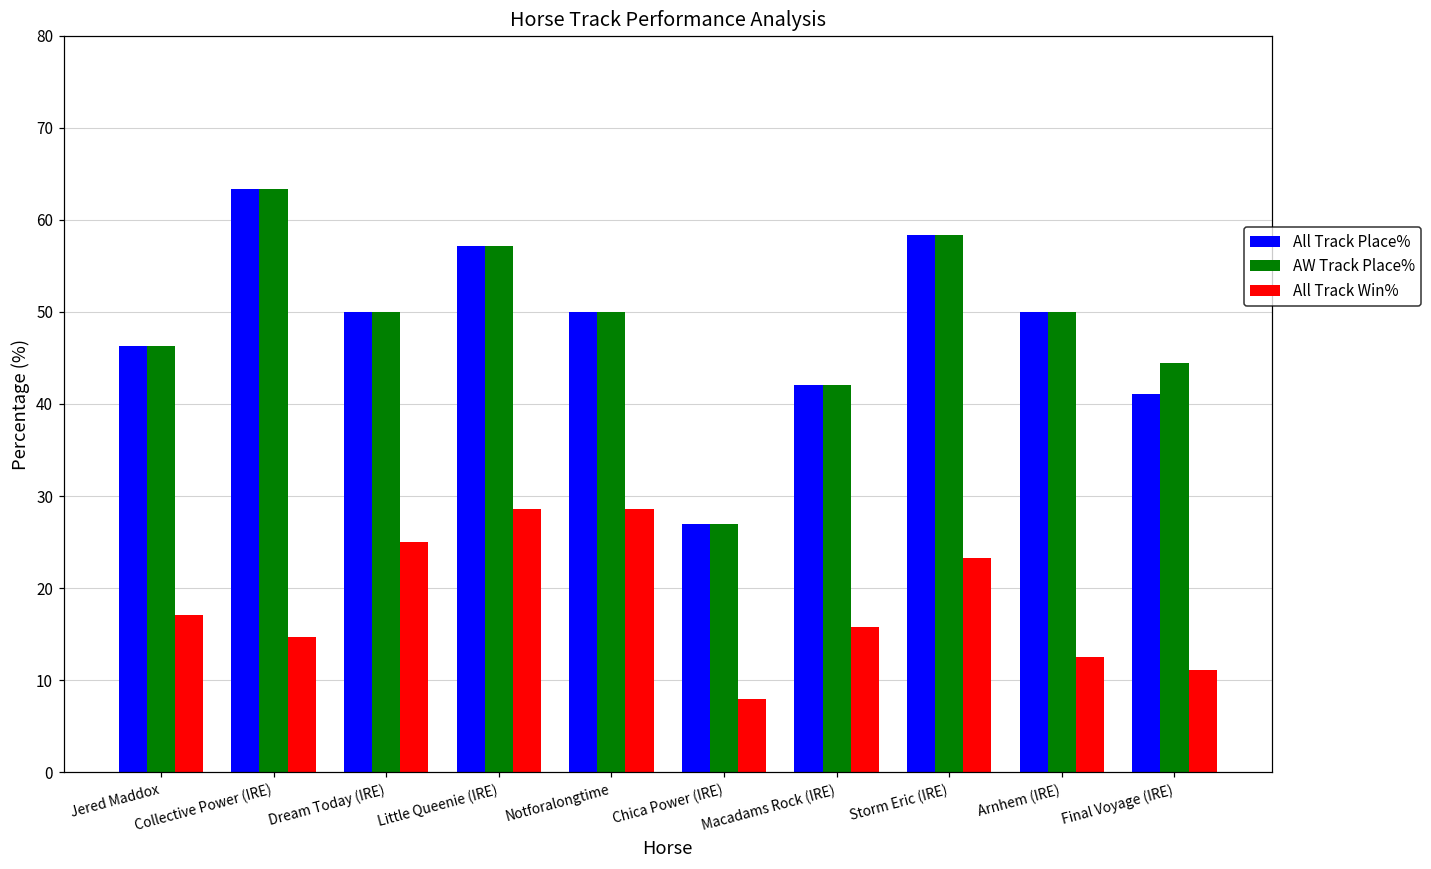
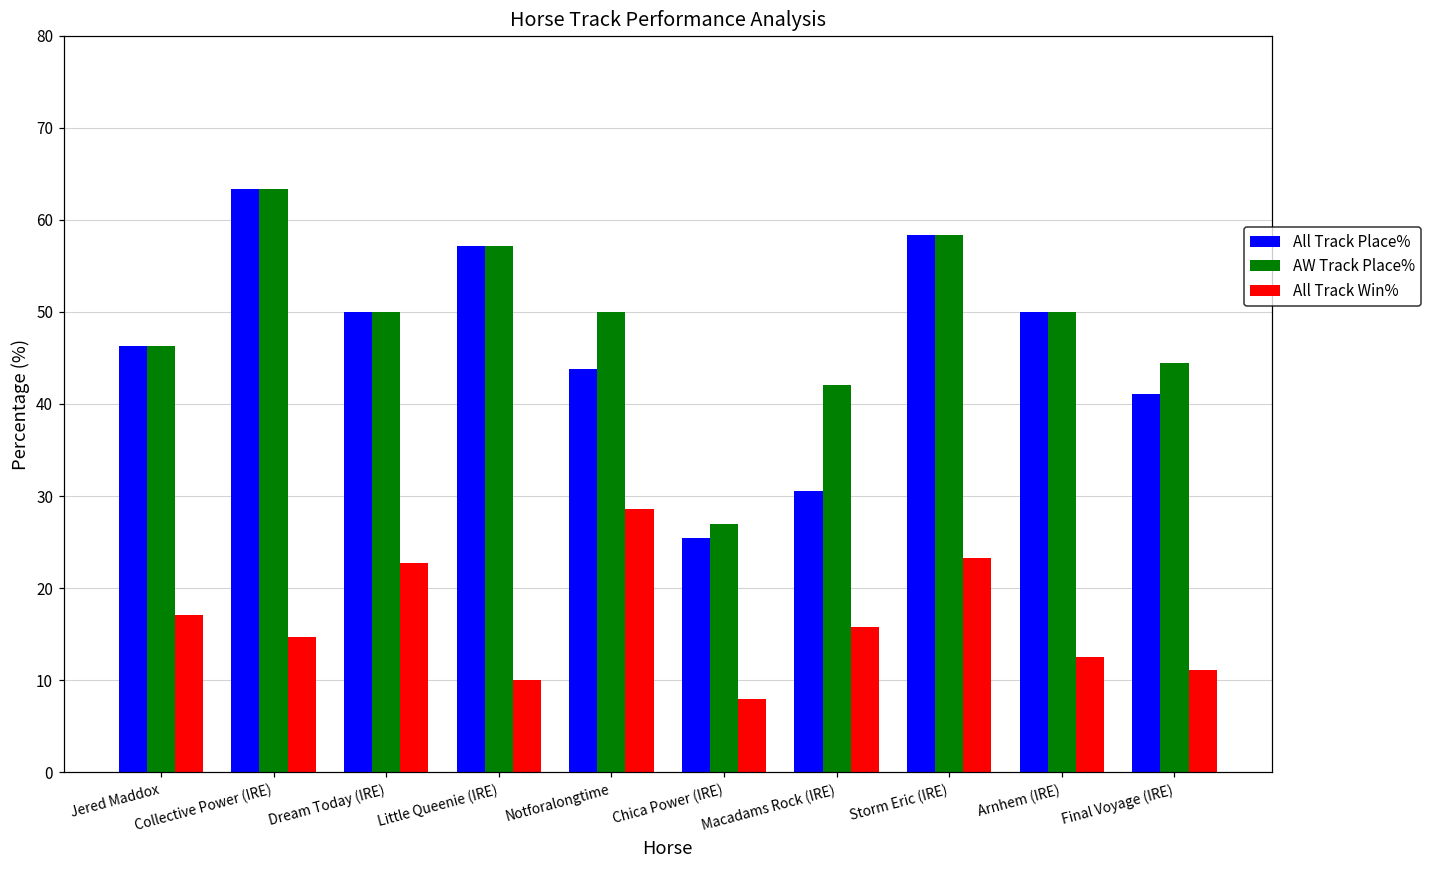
All Track Win%, Dream Today (IRE): 25 -> 23
All Track Win%, Little Queenie (IRE): 29 -> 10
All Track Place%, Notforalongtime: 50 -> 44
All Track Place%, Chica Power (IRE): 27 -> 25
All Track Place%, Macadams Rock (IRE): 42 -> 31
